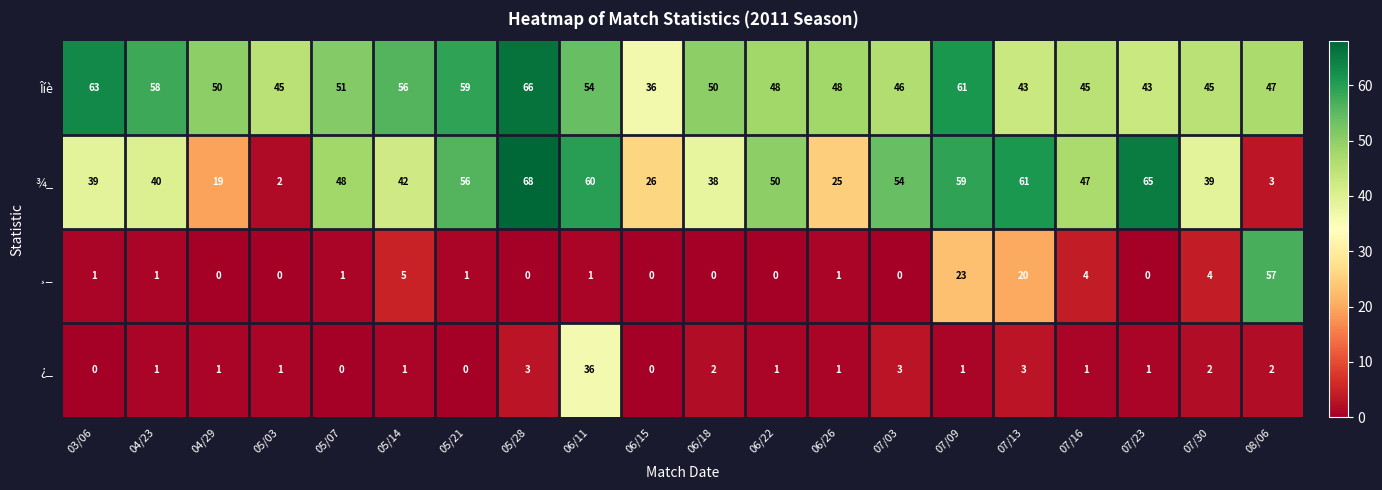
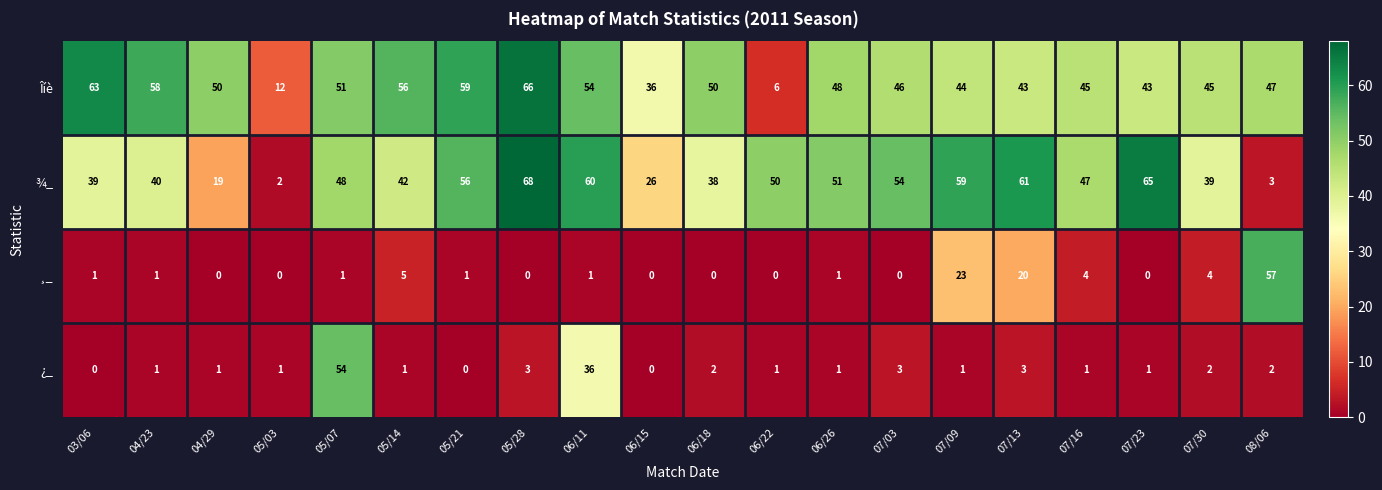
Îíè, 05/03: 45 -> 12
Îíè, 06/22: 48 -> 6
Îíè, 07/09: 61 -> 44
¾_, 06/26: 25 -> 51
¿_, 05/07: 0 -> 54
